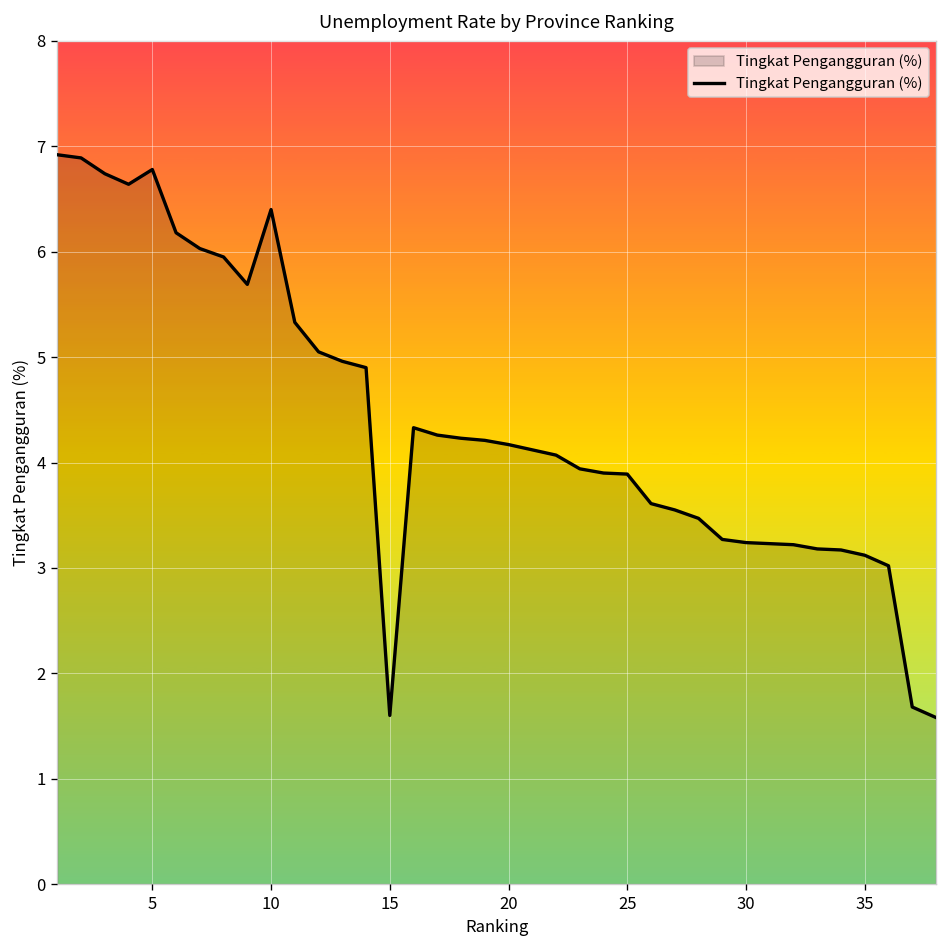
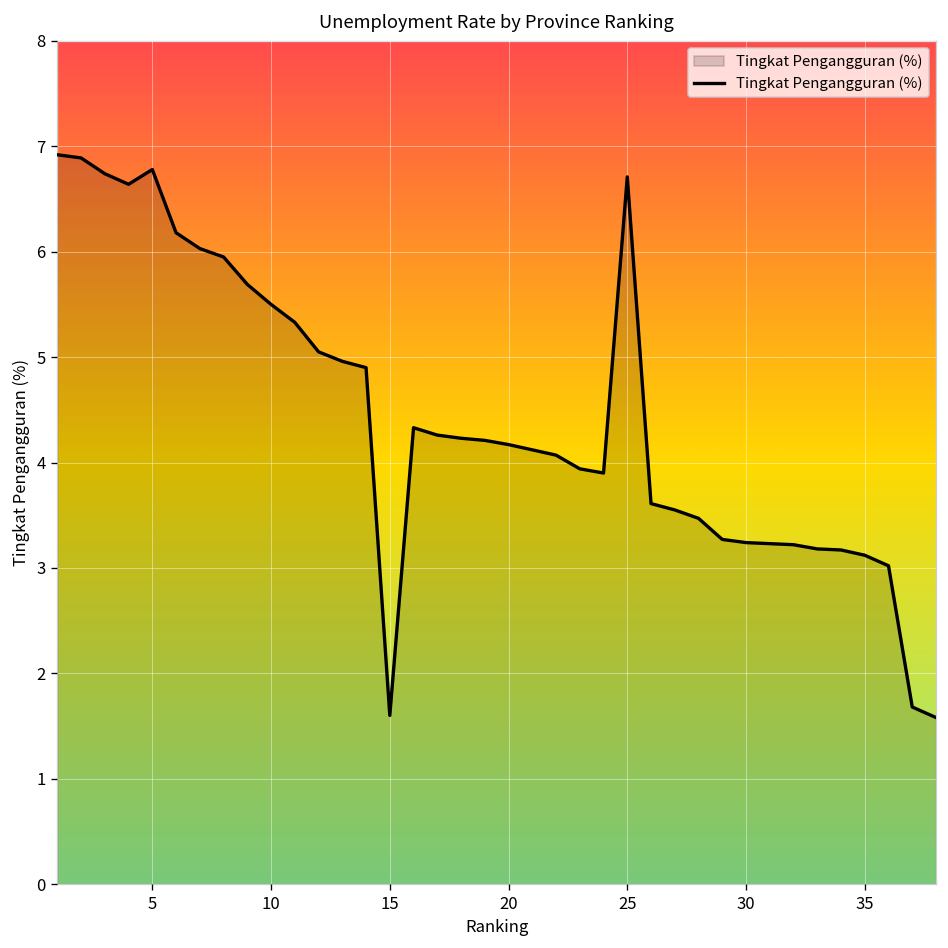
10: 6.4 -> 5.5
25: 3.9 -> 6.7
